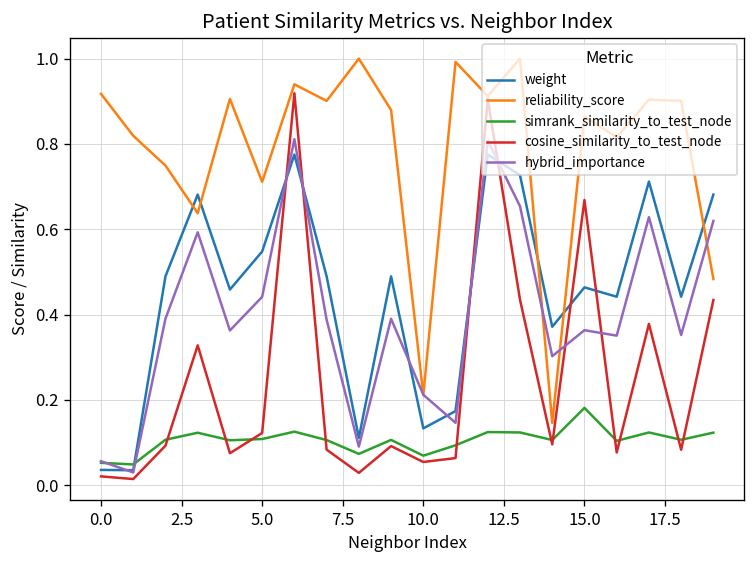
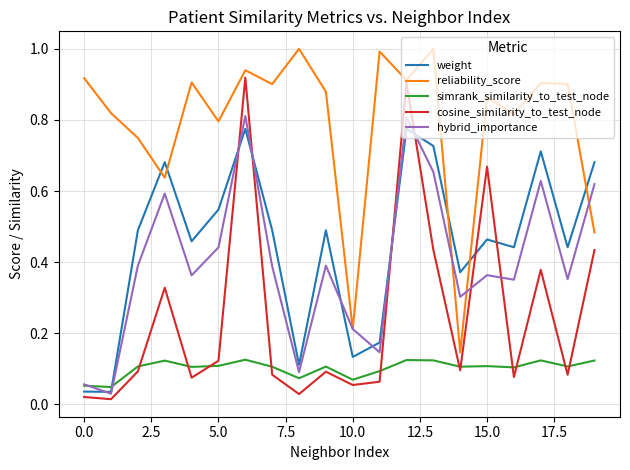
reliability_score, 5.0: 0.71 -> 0.80
simrank_similarity_to_test_node, 15.0: 0.18 -> 0.11
